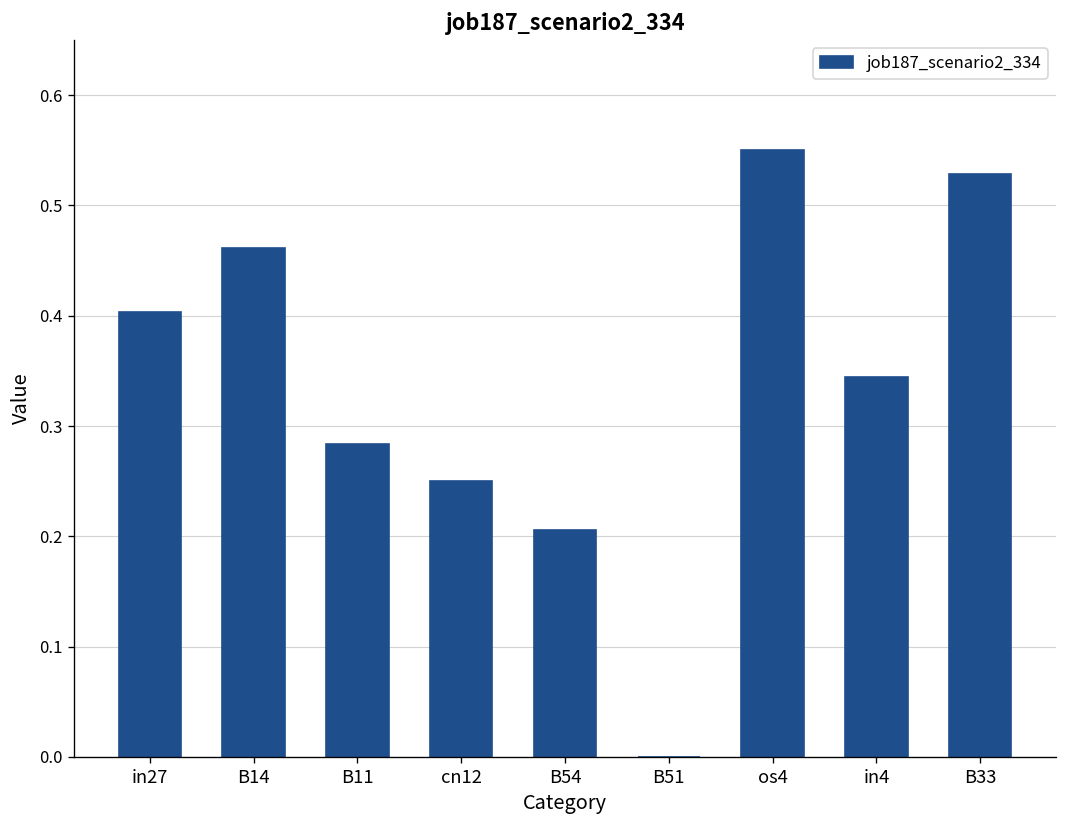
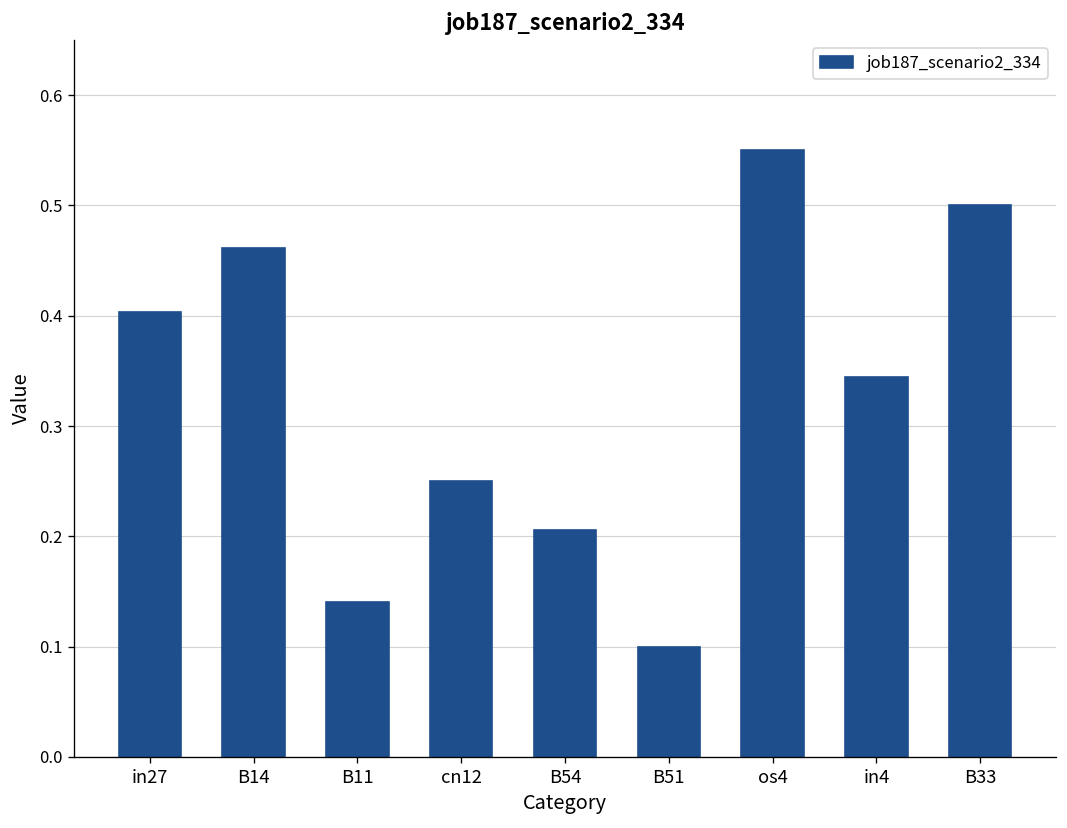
B11: 0.28 -> 0.14
B51: 0.0 -> 0.1
B33: 0.53 -> 0.50
